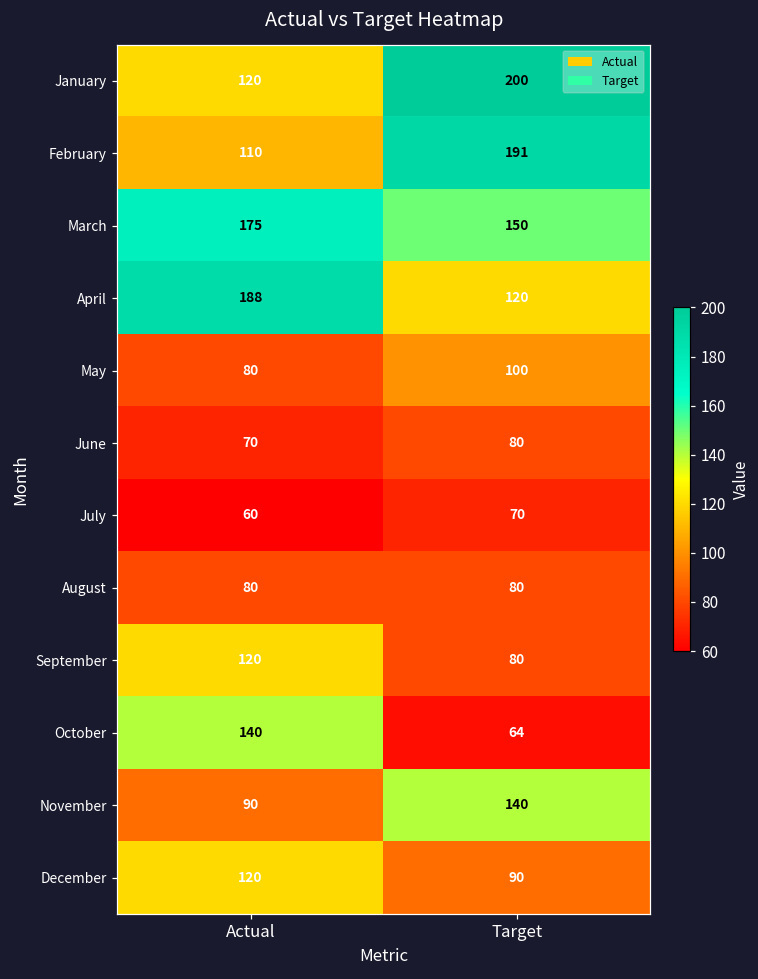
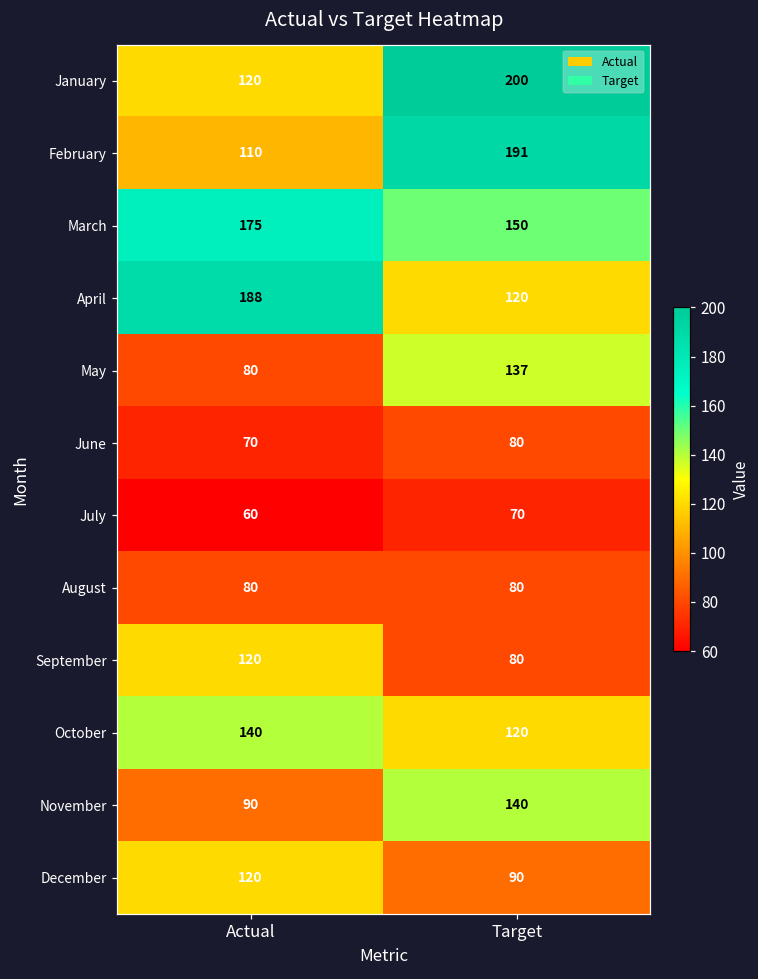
May, Target: 100 -> 137
October, Target: 64 -> 120
